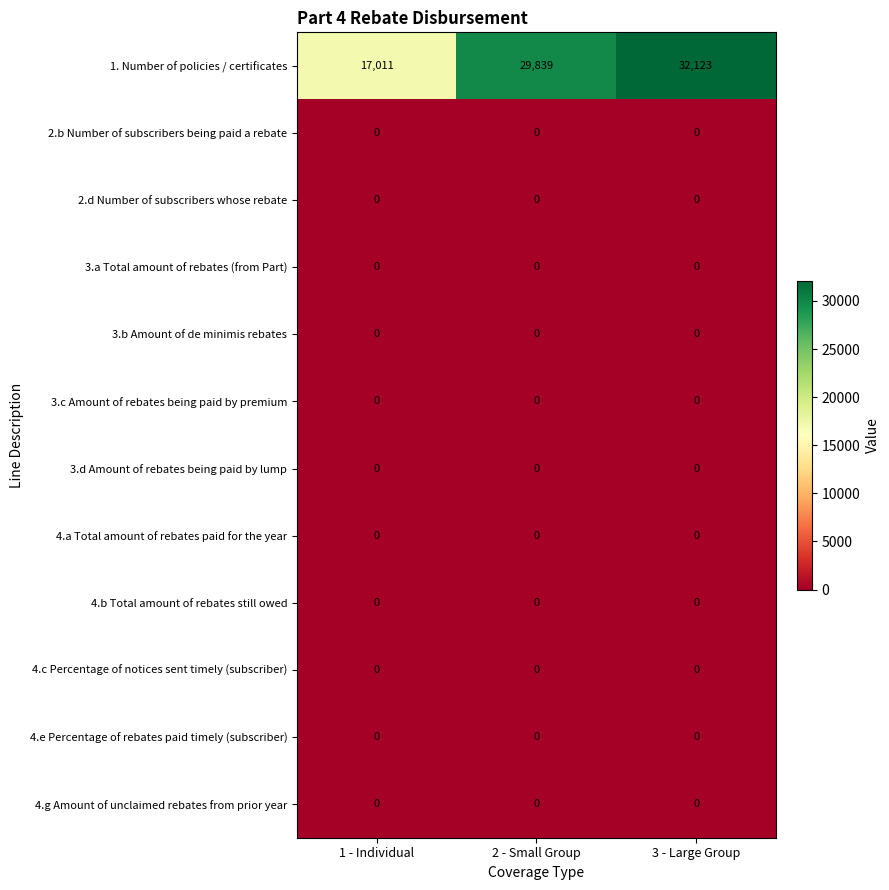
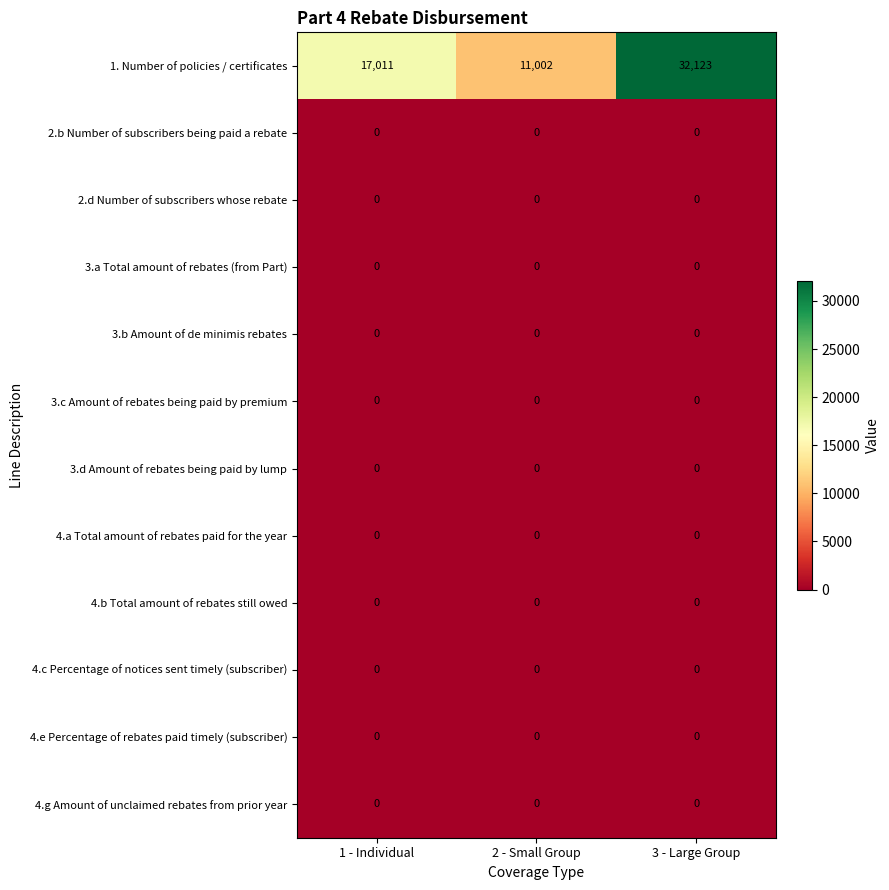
1. Number of policies / certificates, 2 - Small Group: 29,839 -> 11,002
